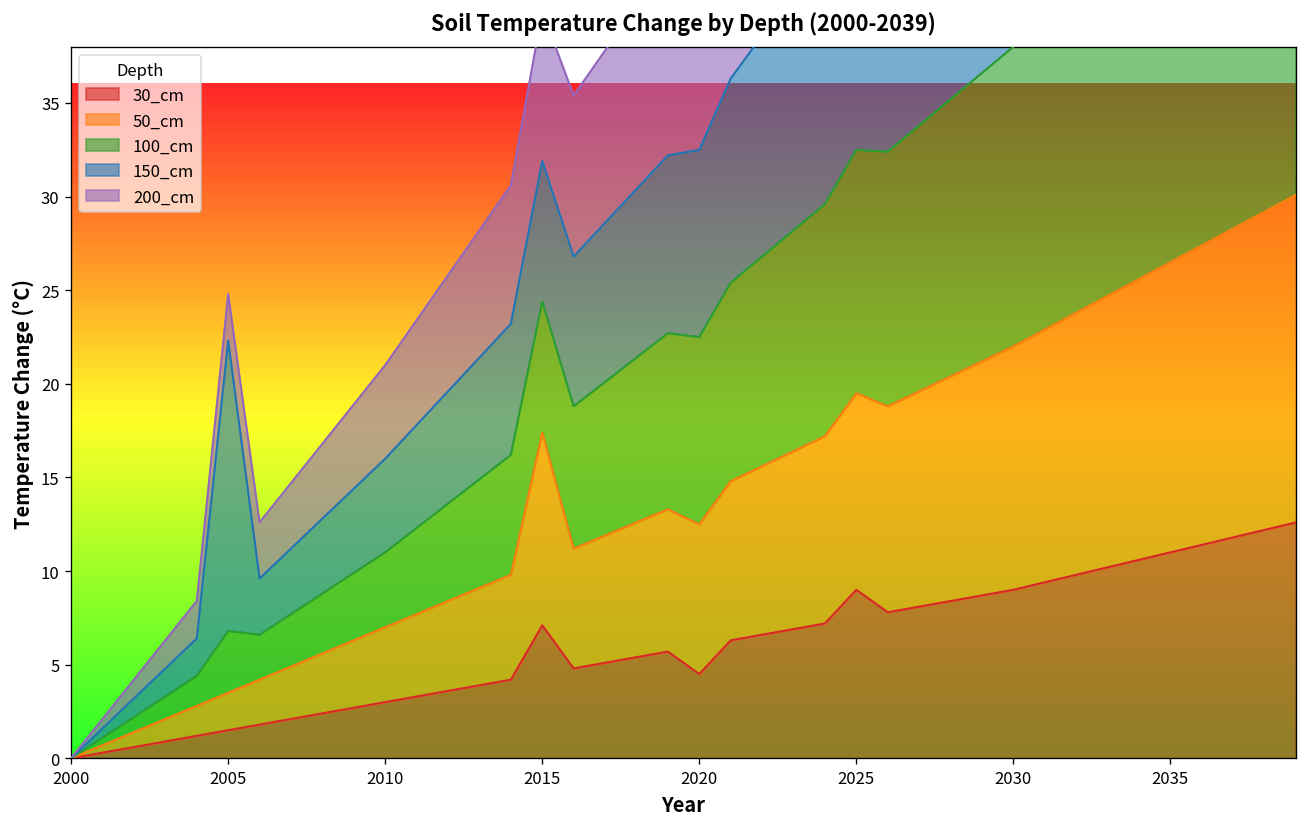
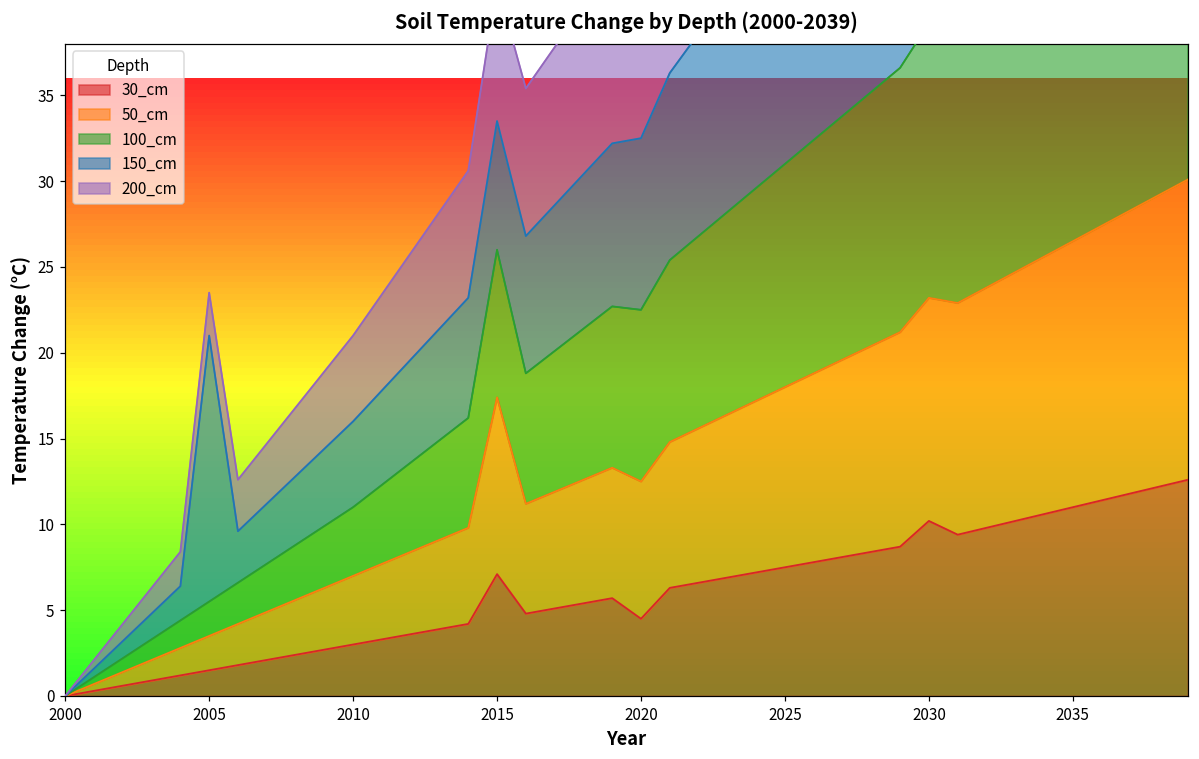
100_cm, 2005: 3.3 -> 2.0
100_cm, 2015: 7.0 -> 8.6
30_cm, 2025: 9.0 -> 7.5
30_cm, 2030: 9.0 -> 10.2
